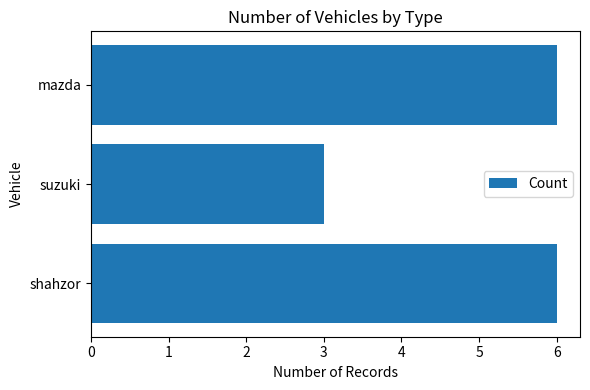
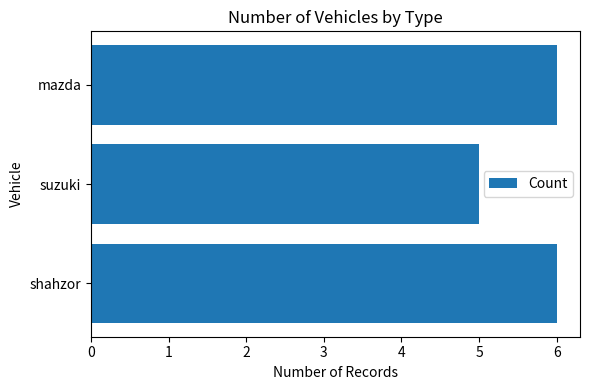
suzuki: 3 -> 5
